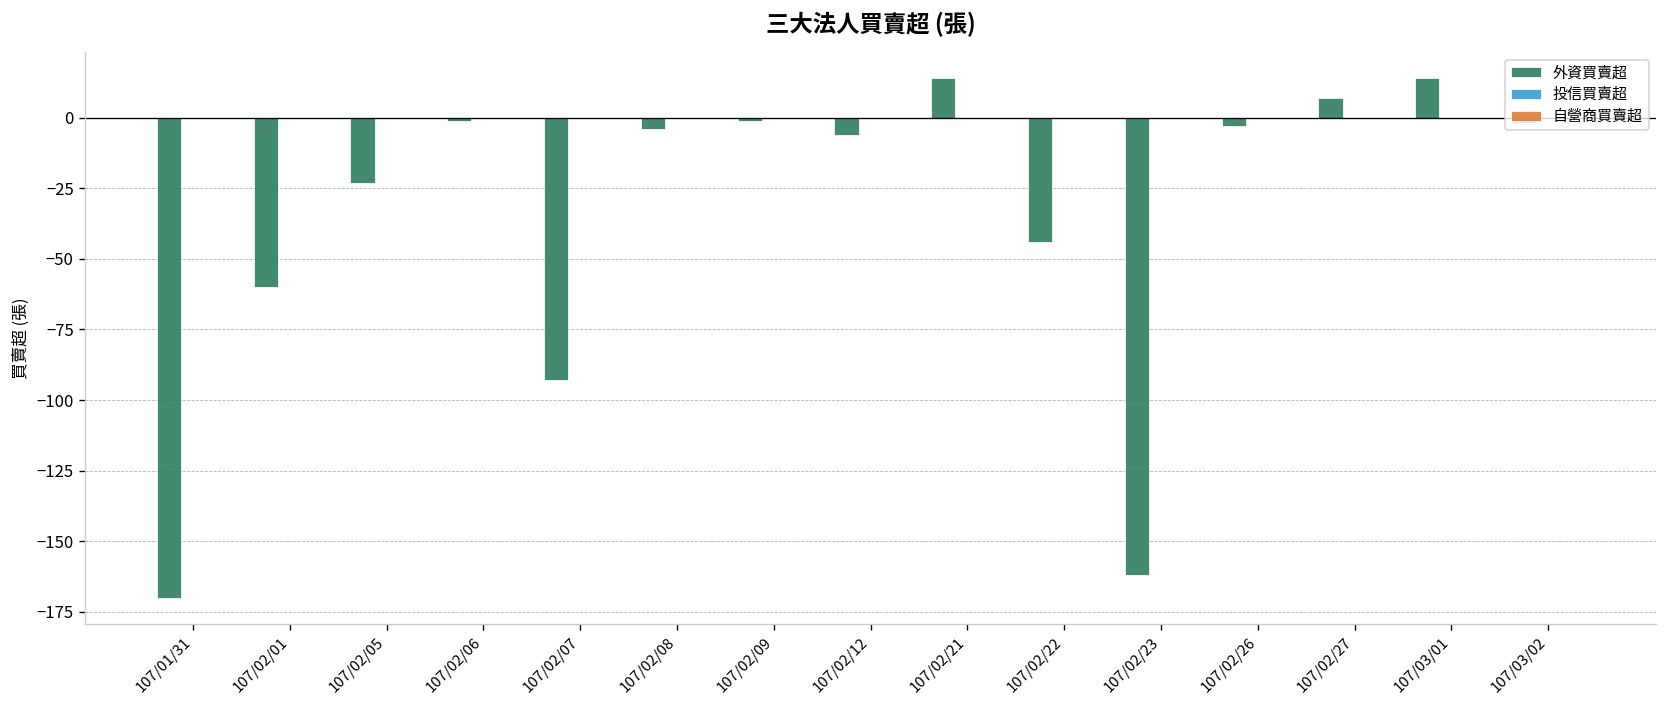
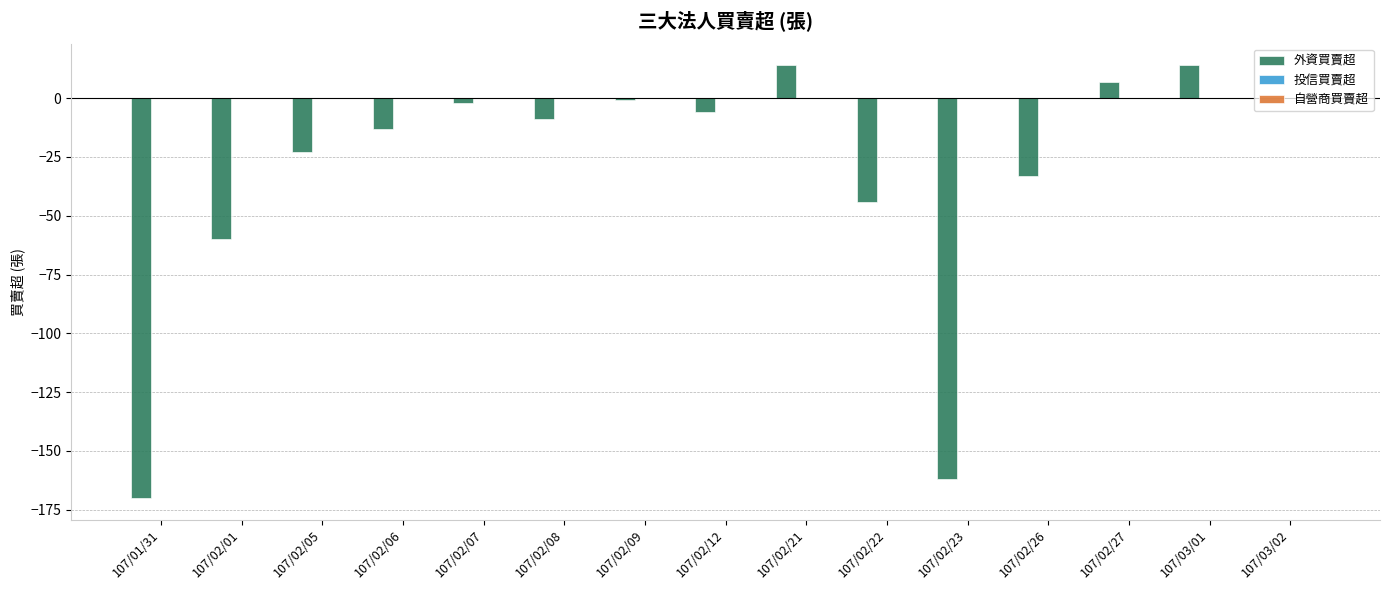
外資買賣超, 107/02/06: -1 -> -13
外資買賣超, 107/02/07: -93 -> -2
外資買賣超, 107/02/08: -4 -> -9
外資買賣超, 107/02/26: -3 -> -33
